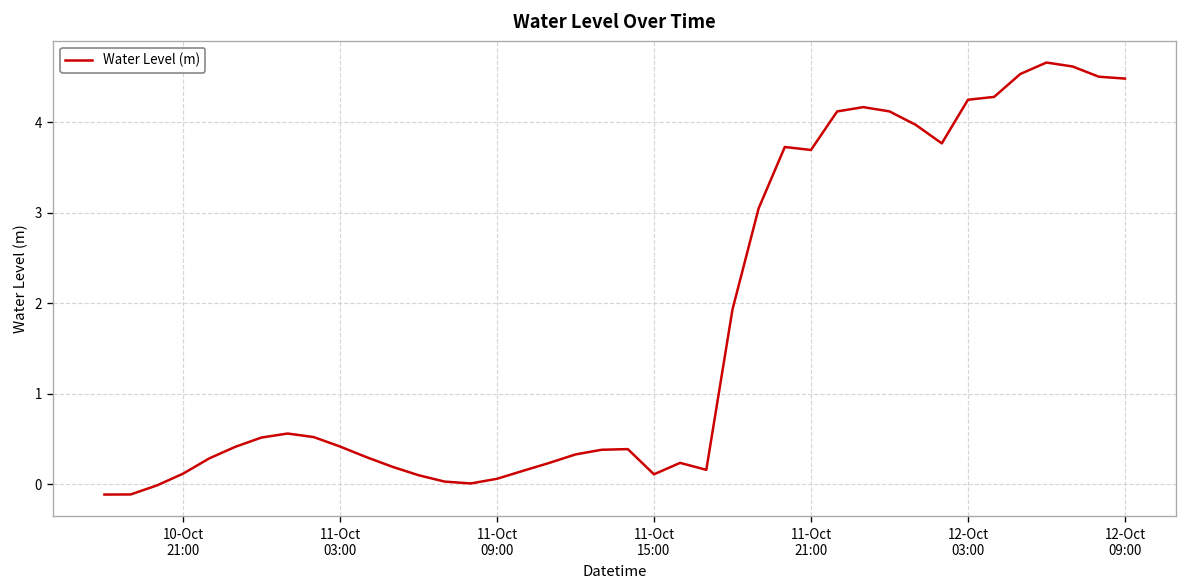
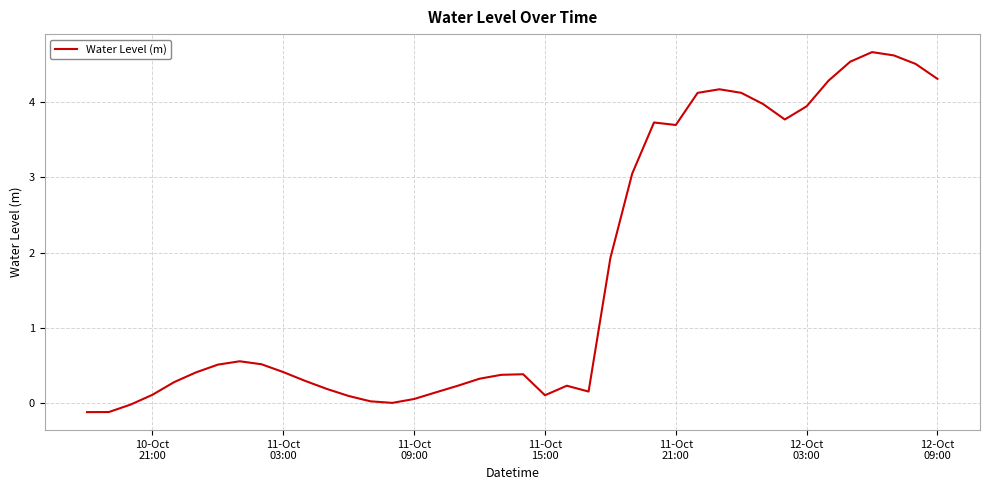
12-Oct 03:00: 4.2 -> 3.9
12-Oct 09:00: 4.5 -> 4.3
